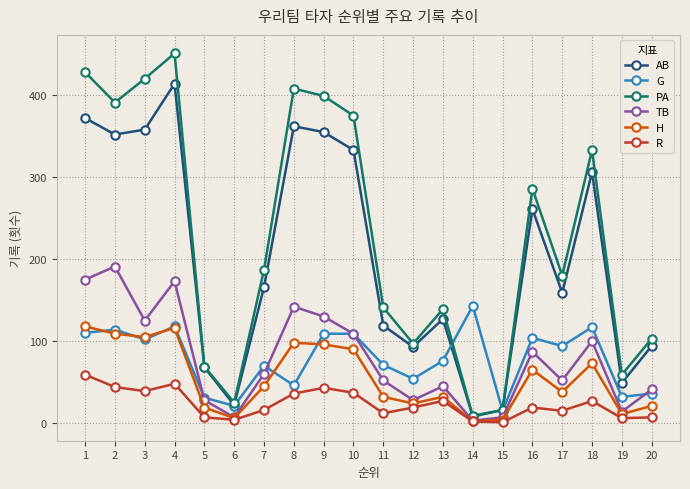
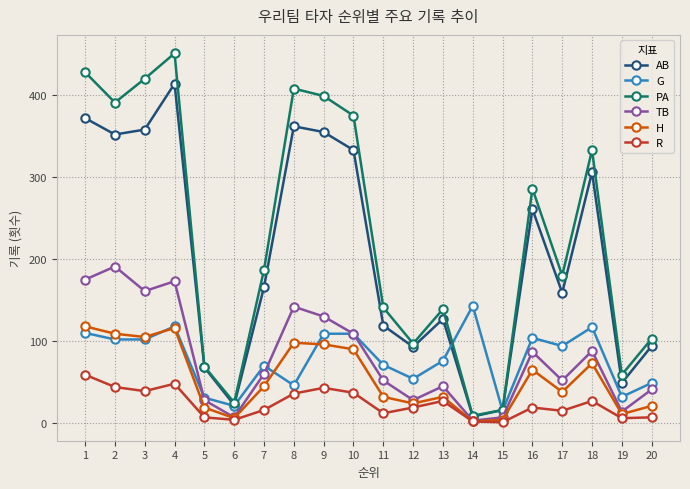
G, 2: 110 -> 100
TB, 3: 130 -> 160
TB, 18: 100 -> 90
G, 20: 40 -> 50
